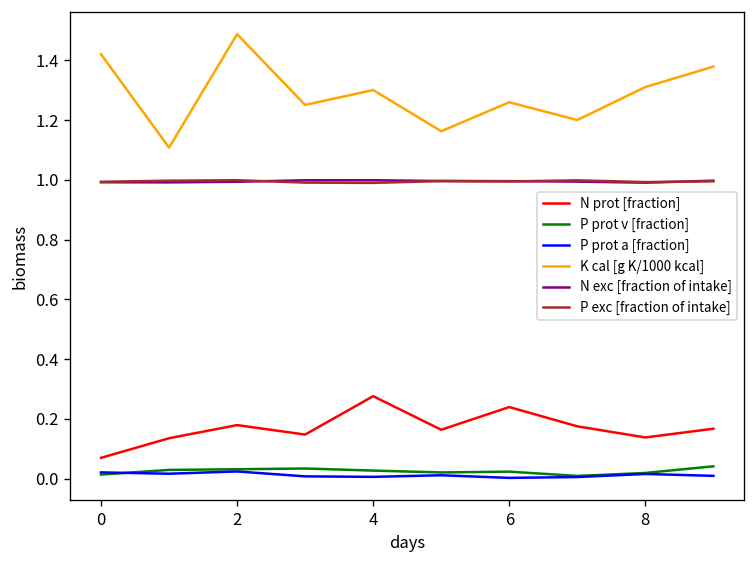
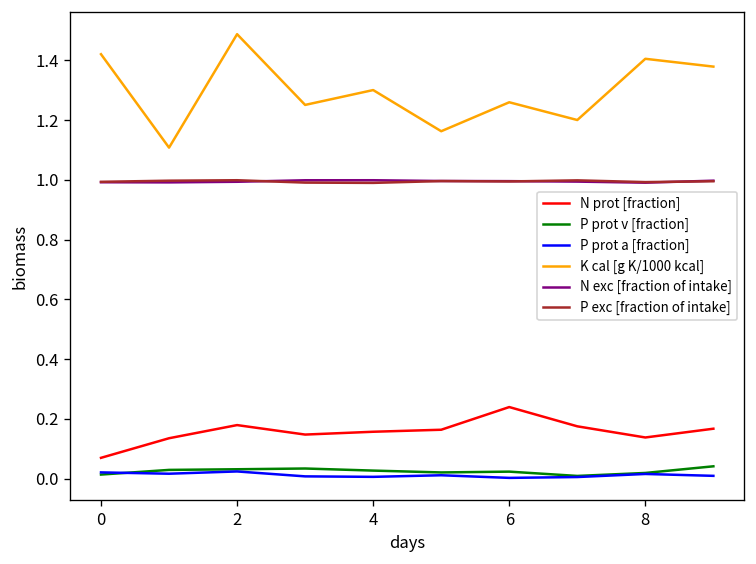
N prot [fraction], 4: 0.28 -> 0.16
K cal [g K/1000 kcal], 8: 1.31 -> 1.41
